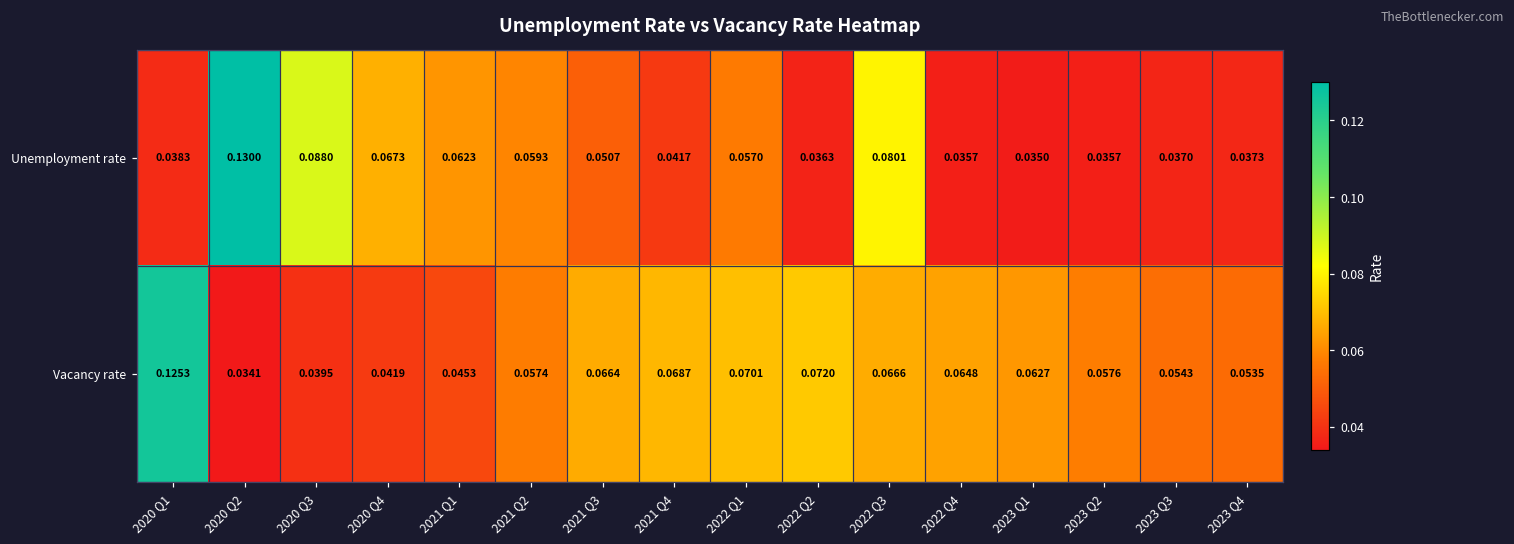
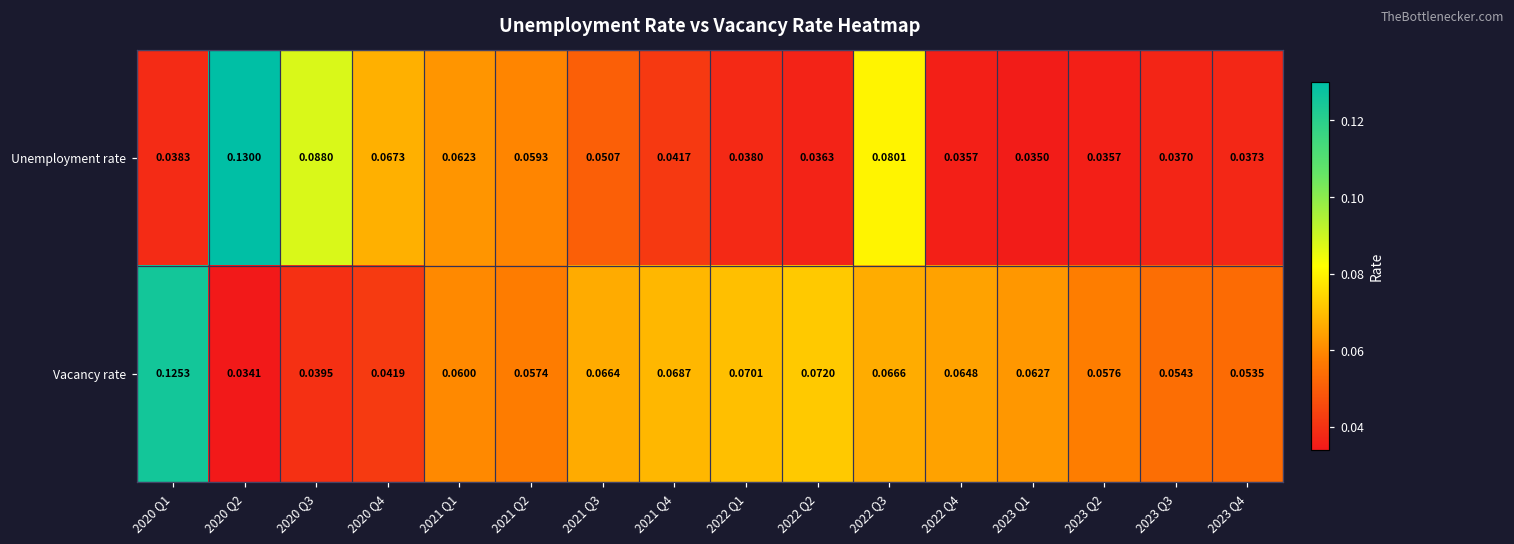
Unemployment rate, 2022 Q1: 0.0570 -> 0.0380
Vacancy rate, 2021 Q1: 0.0453 -> 0.0600
